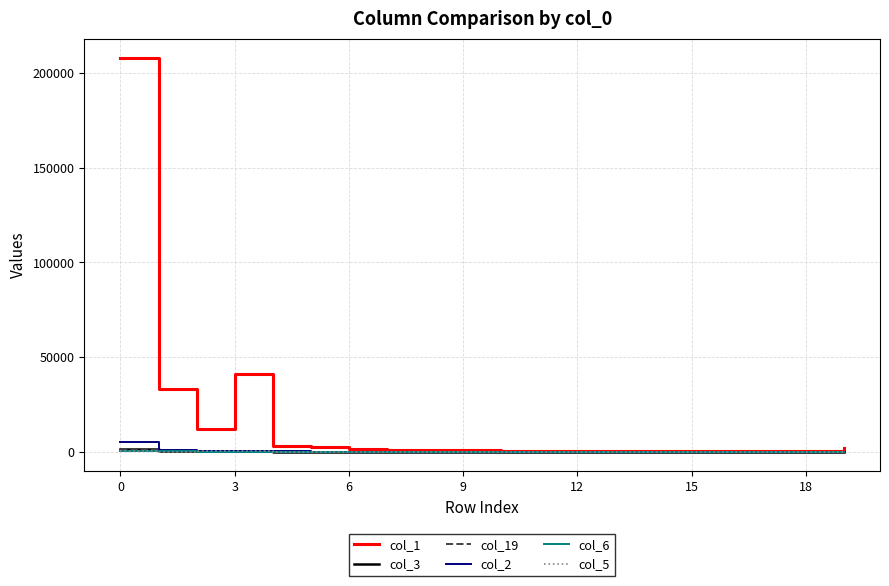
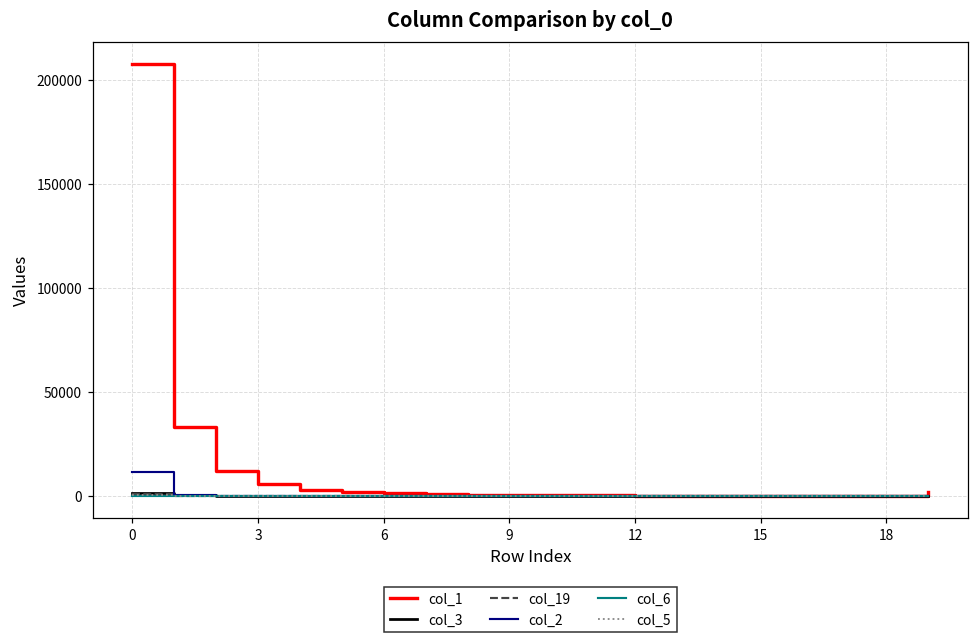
col_2, 0: 5000 -> 12000
col_1, 3: 41000 -> 6000
